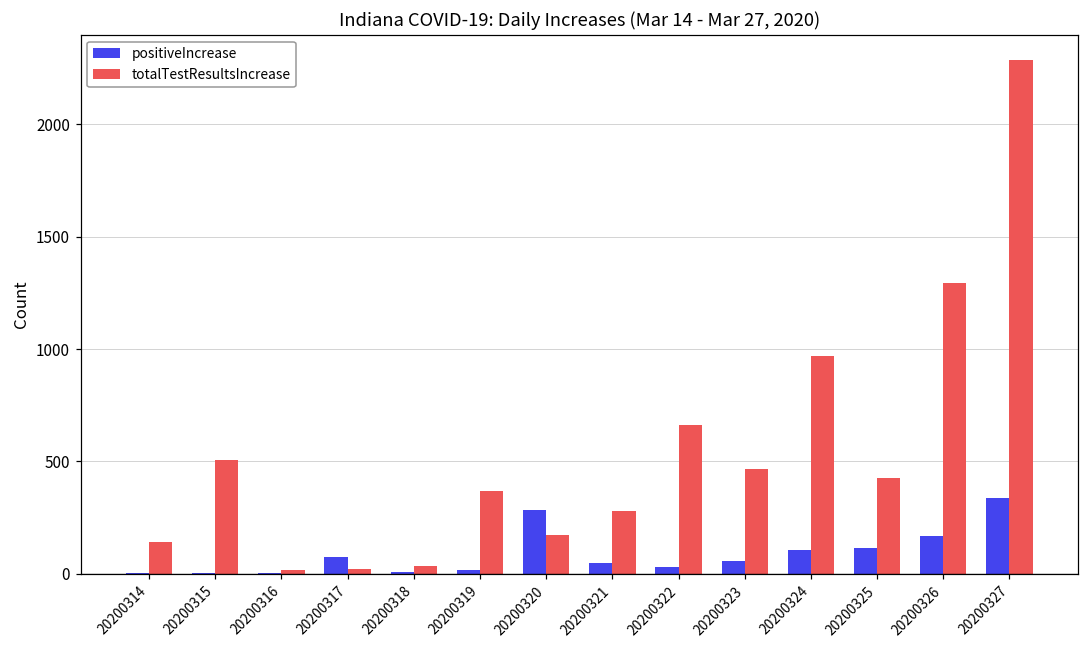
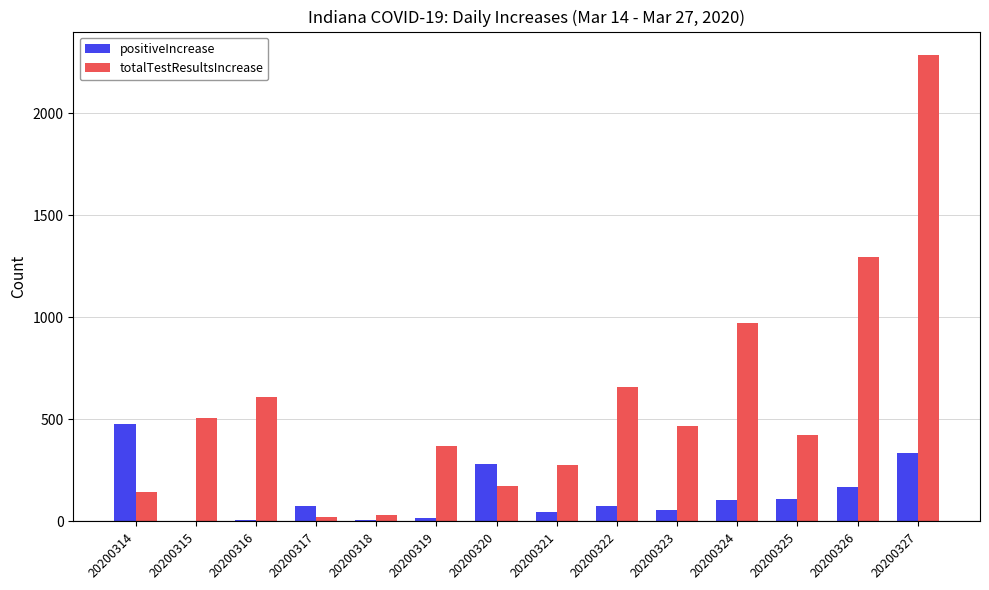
positiveIncrease, 20200314: 0 -> 480
totalTestResultsIncrease, 20200316: 20 -> 610
positiveIncrease, 20200322: 30 -> 80
